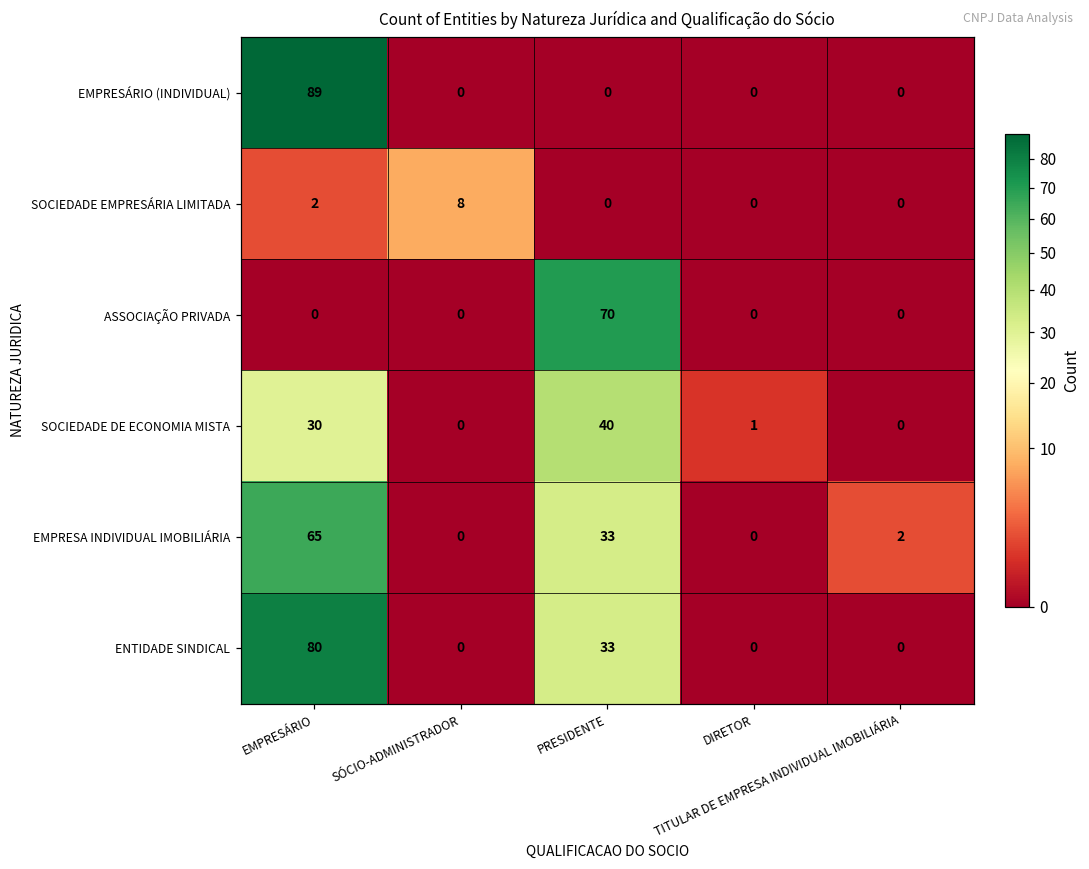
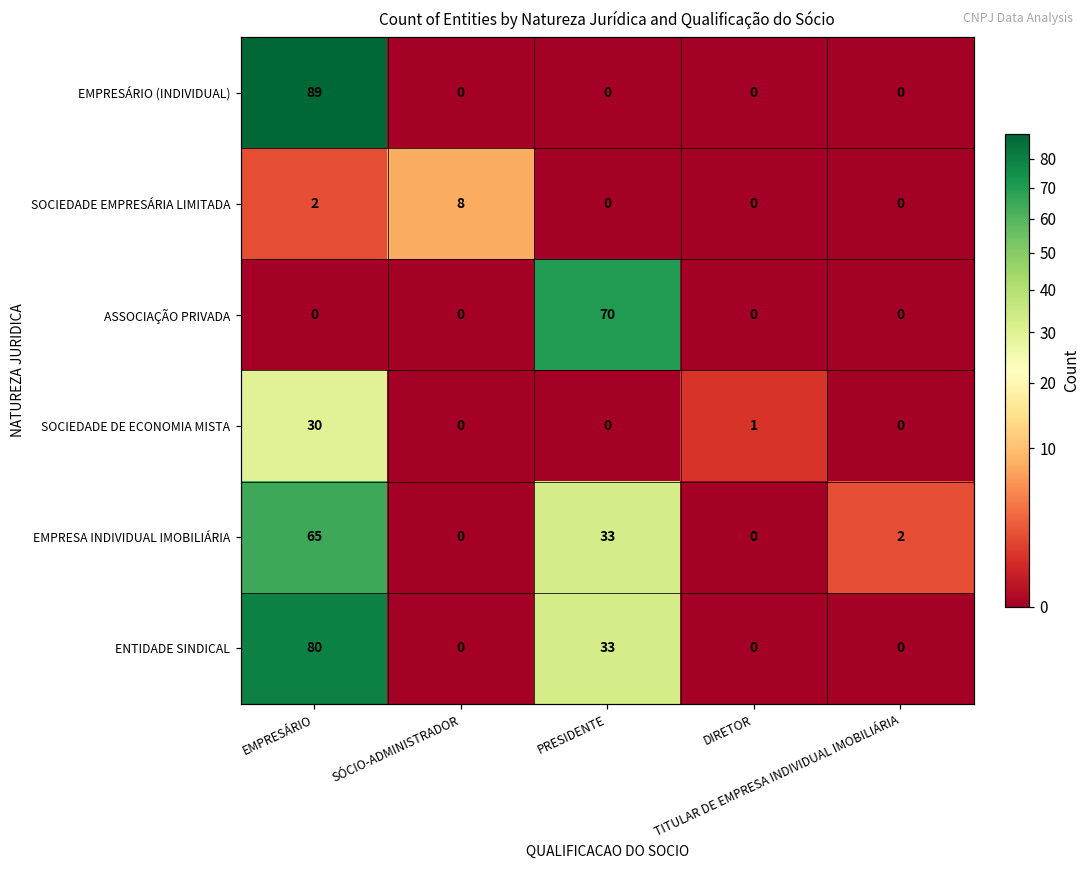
SOCIEDADE DE ECONOMIA MISTA, PRESIDENTE: 40 -> 0
